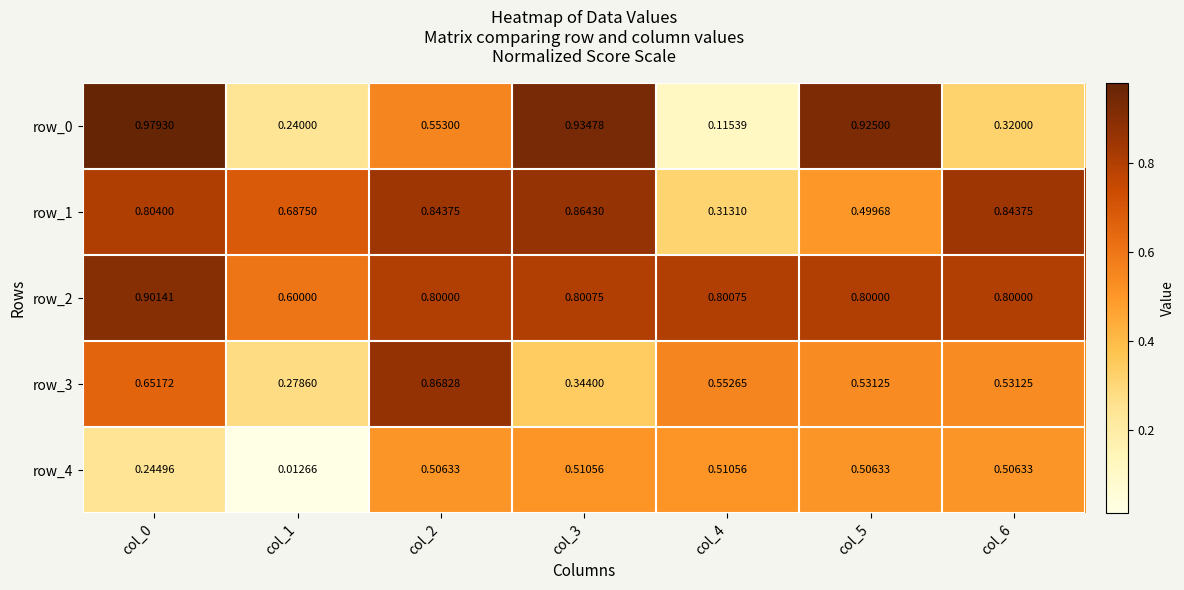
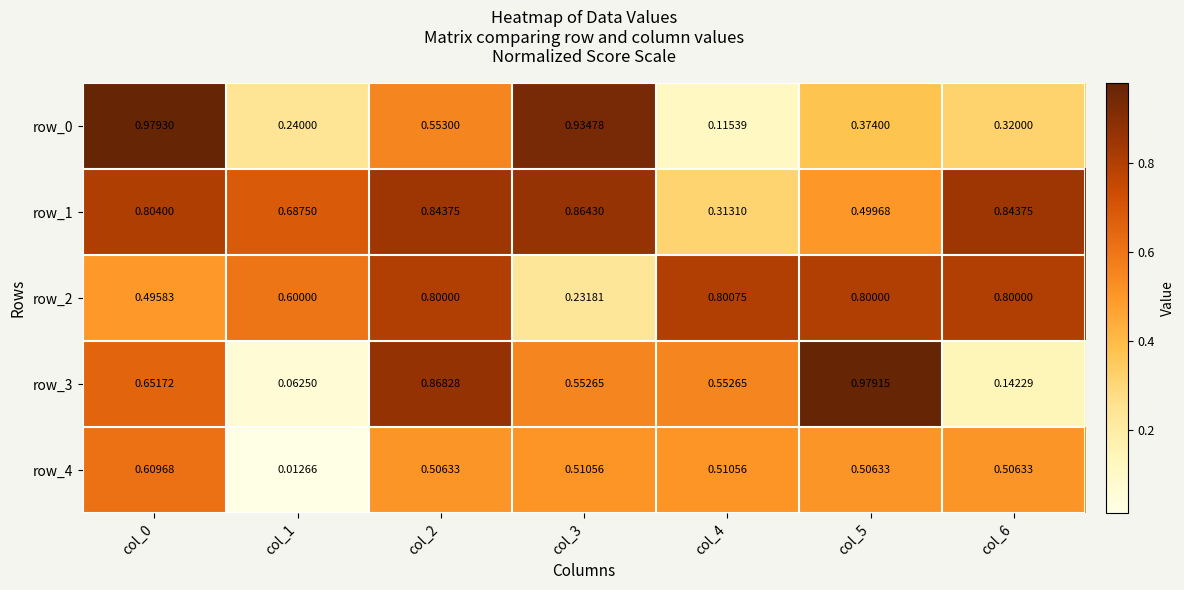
row_0, col_5: 0.92500 -> 0.37400
row_2, col_0: 0.90141 -> 0.49583
row_2, col_3: 0.80075 -> 0.23181
row_3, col_1: 0.27860 -> 0.06250
row_3, col_3: 0.34400 -> 0.55265
row_3, col_5: 0.53125 -> 0.97915
row_3, col_6: 0.53125 -> 0.14229
row_4, col_0: 0.24496 -> 0.60968
